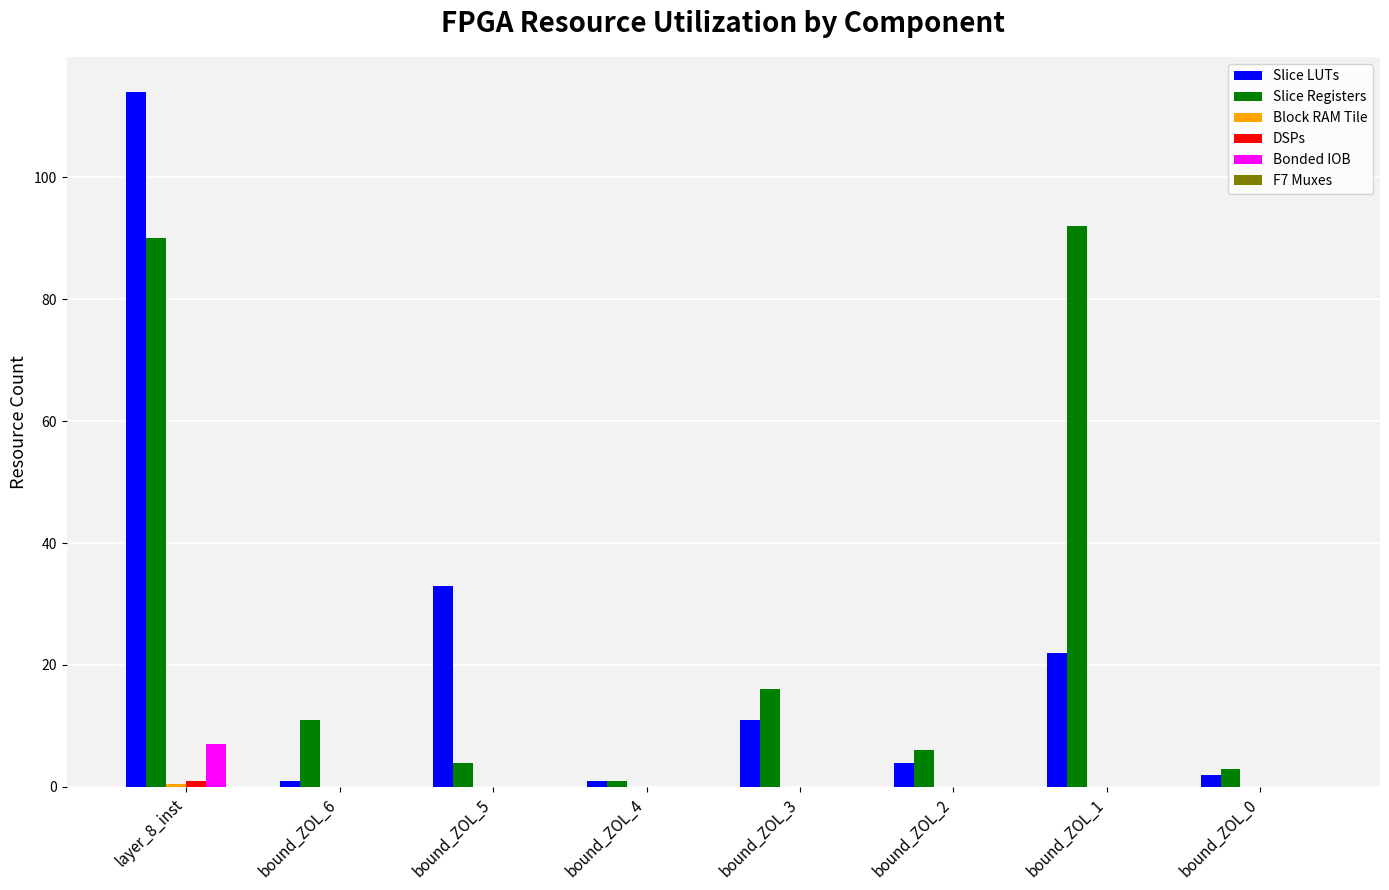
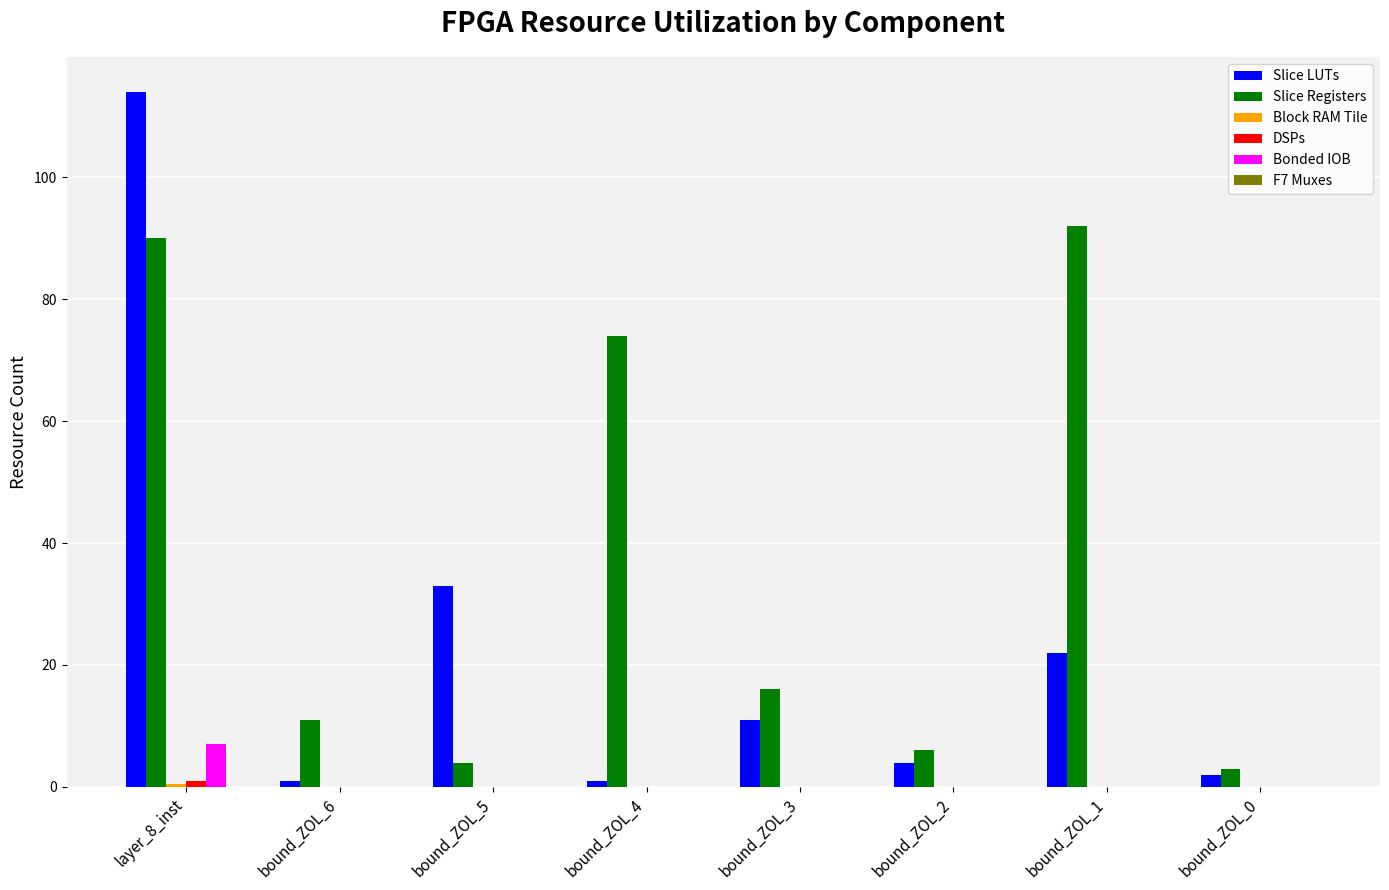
Slice Registers, bound_ZOL_4: 1 -> 74
